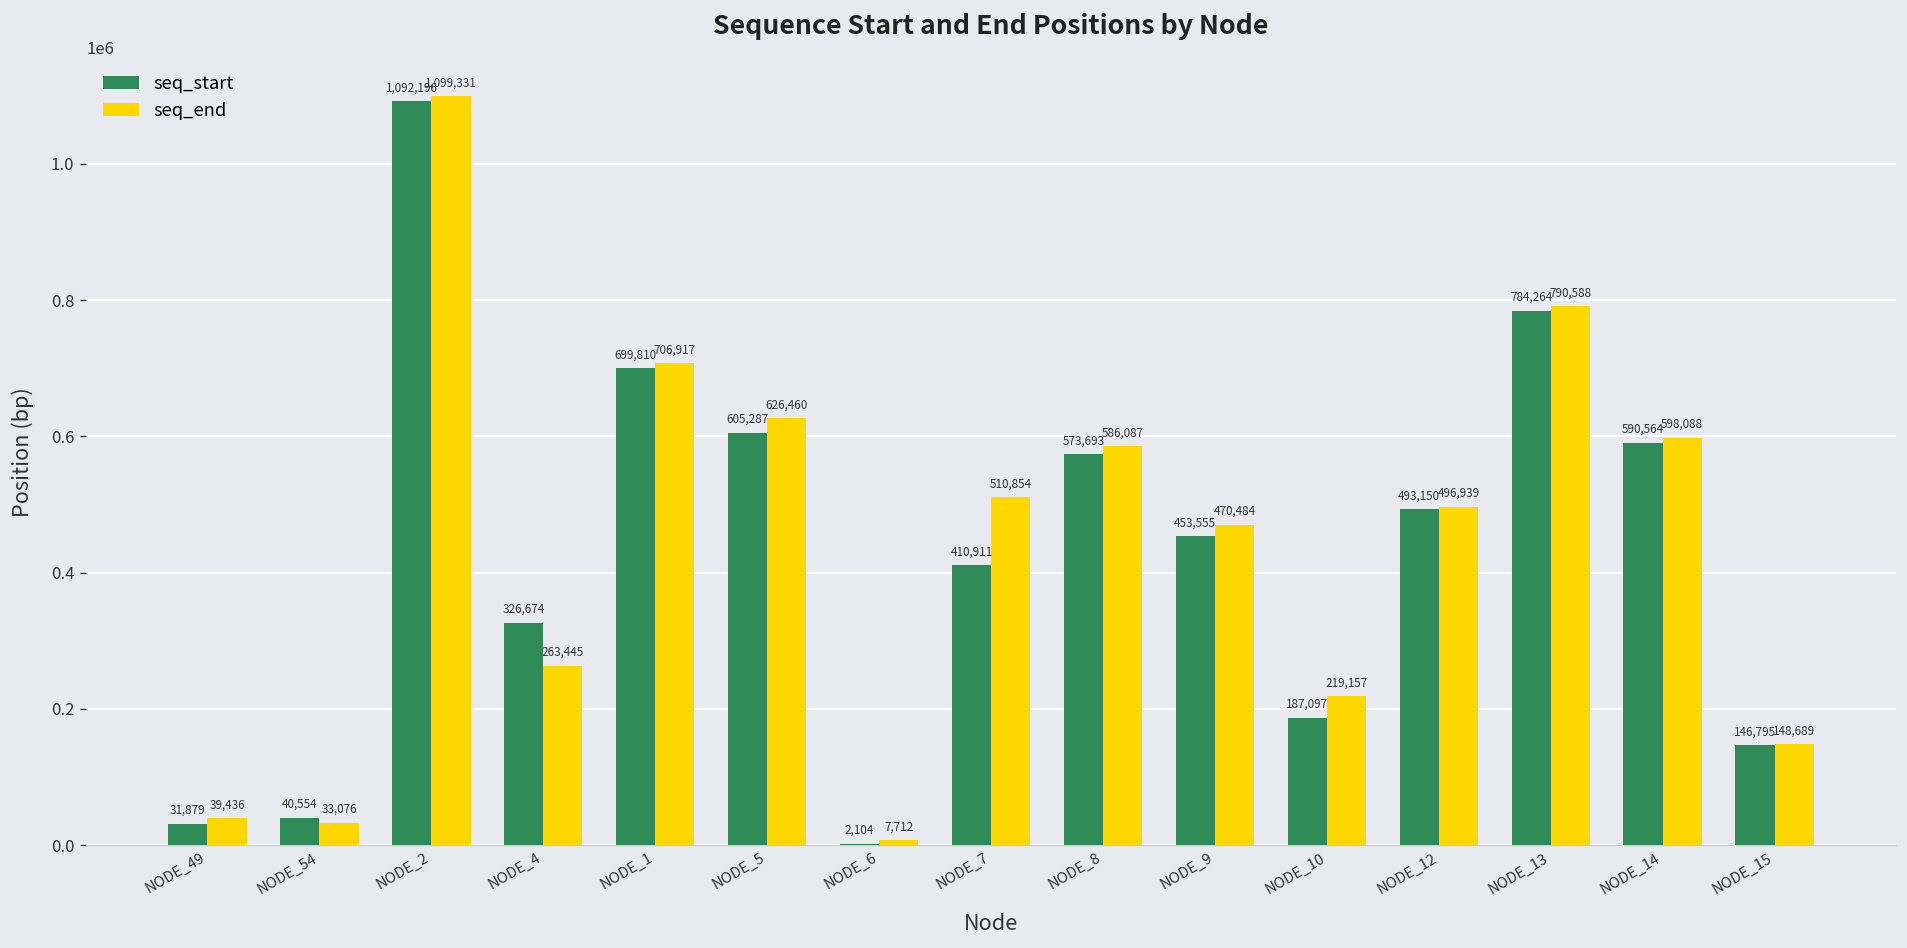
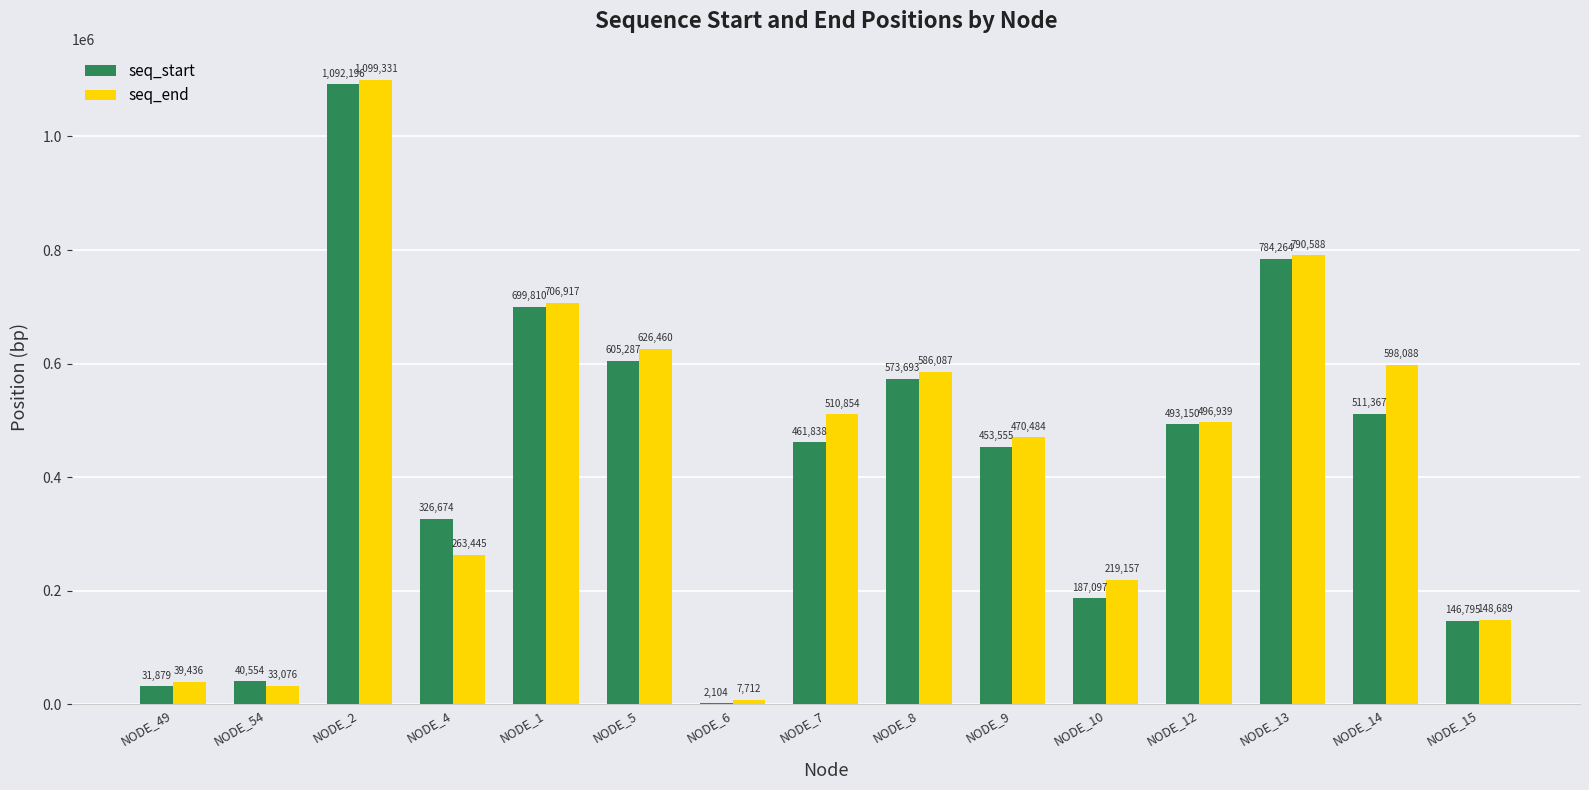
seq_start, NODE_7: 410,911 -> 461,838
seq_start, NODE_14: 590,564 -> 511,367
